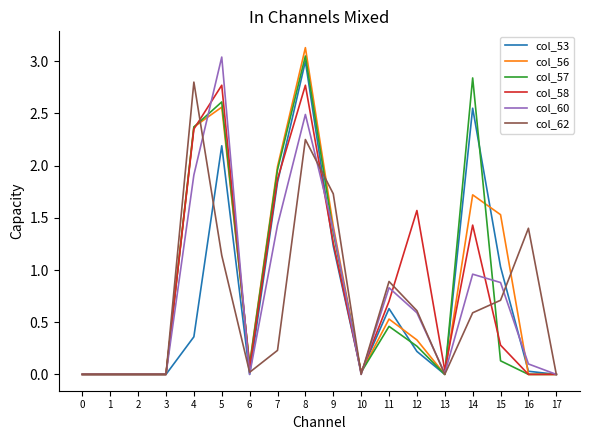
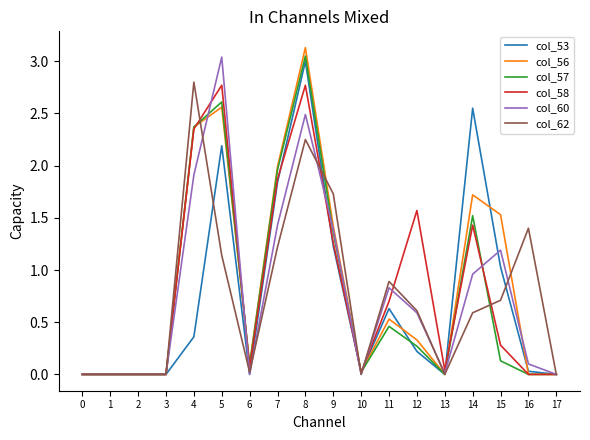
col_62, 7: 0.23 -> 1.22
col_57, 14: 2.84 -> 1.52
col_60, 15: 0.88 -> 1.19
